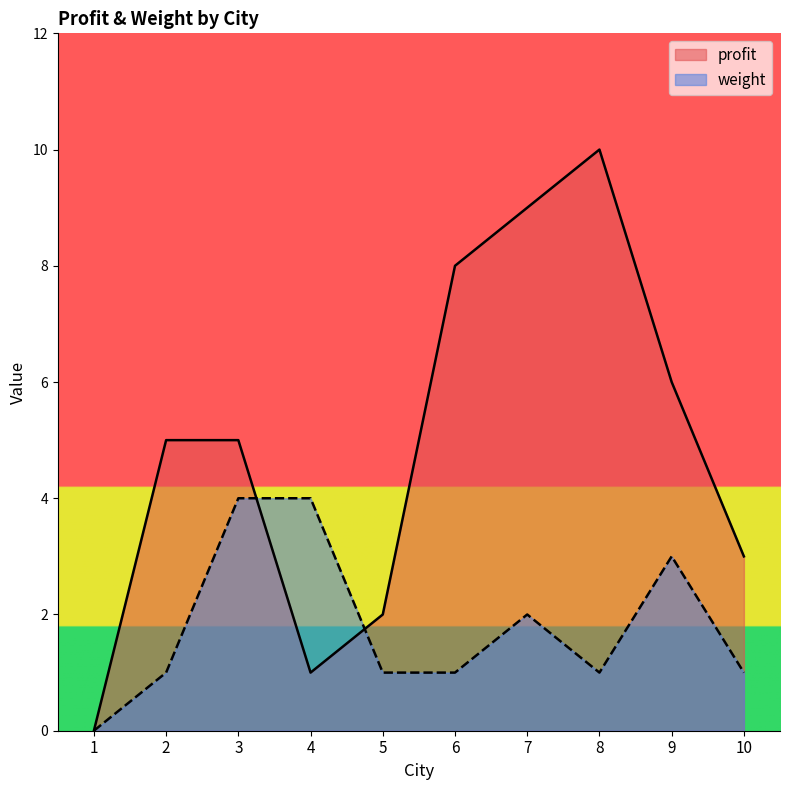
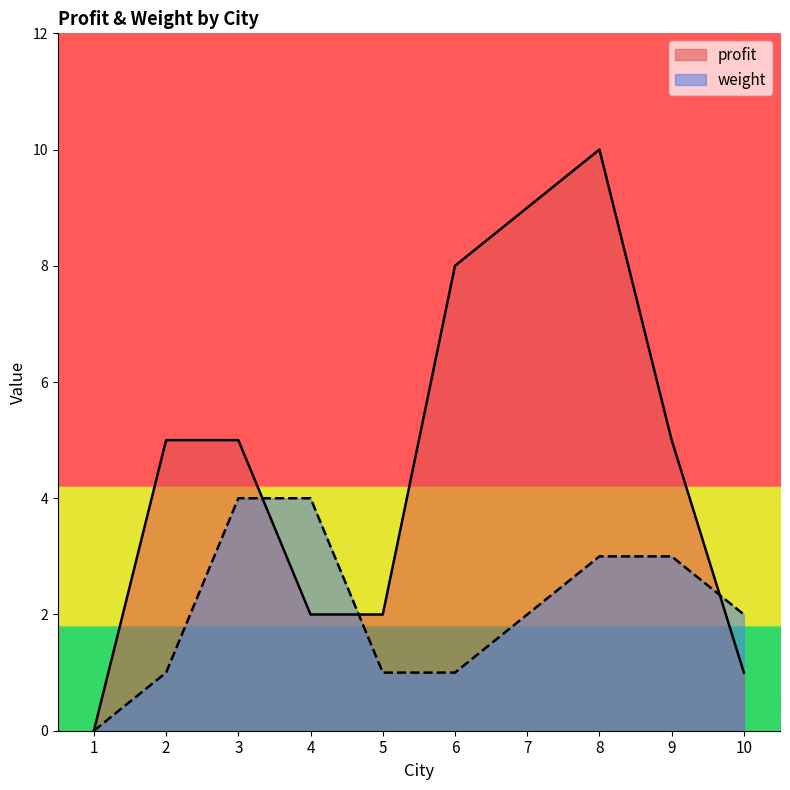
profit, 4: 1 -> 2
weight, 8: 1 -> 3
profit, 9: 6 -> 5
profit, 10: 3 -> 1
weight, 10: 1 -> 2
